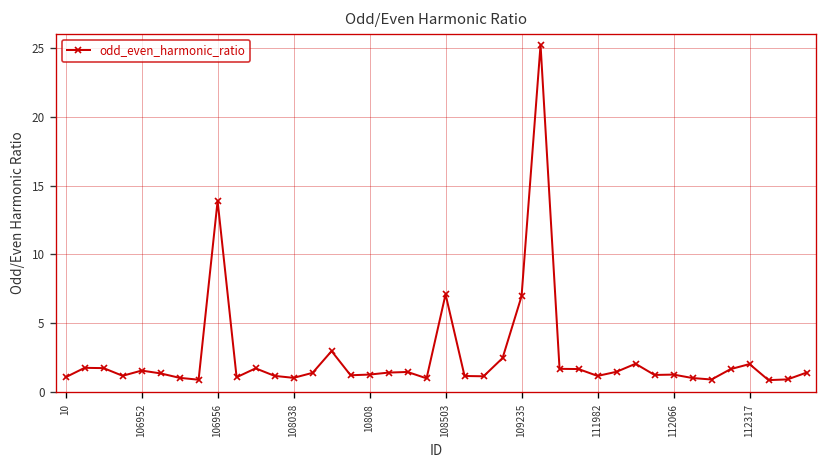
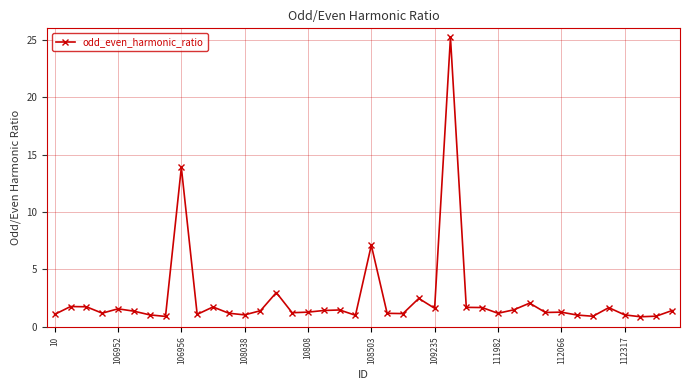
109235: 7.0 -> 1.6
112317: 2.0 -> 1.0
